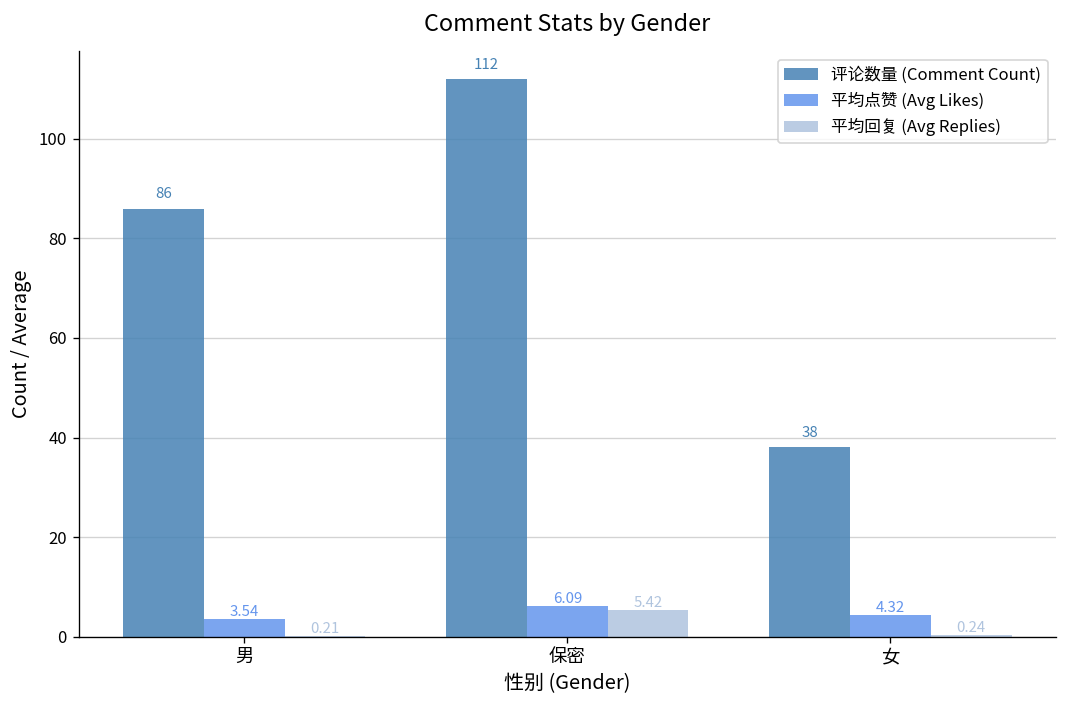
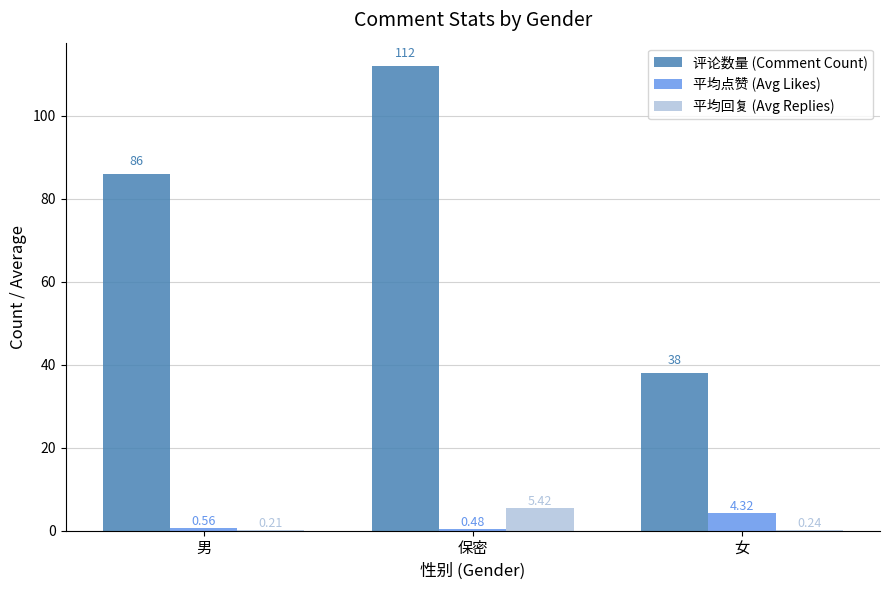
平均点赞 (Avg Likes), 男: 3.54 -> 0.56
平均点赞 (Avg Likes), 保密: 6.09 -> 0.48
